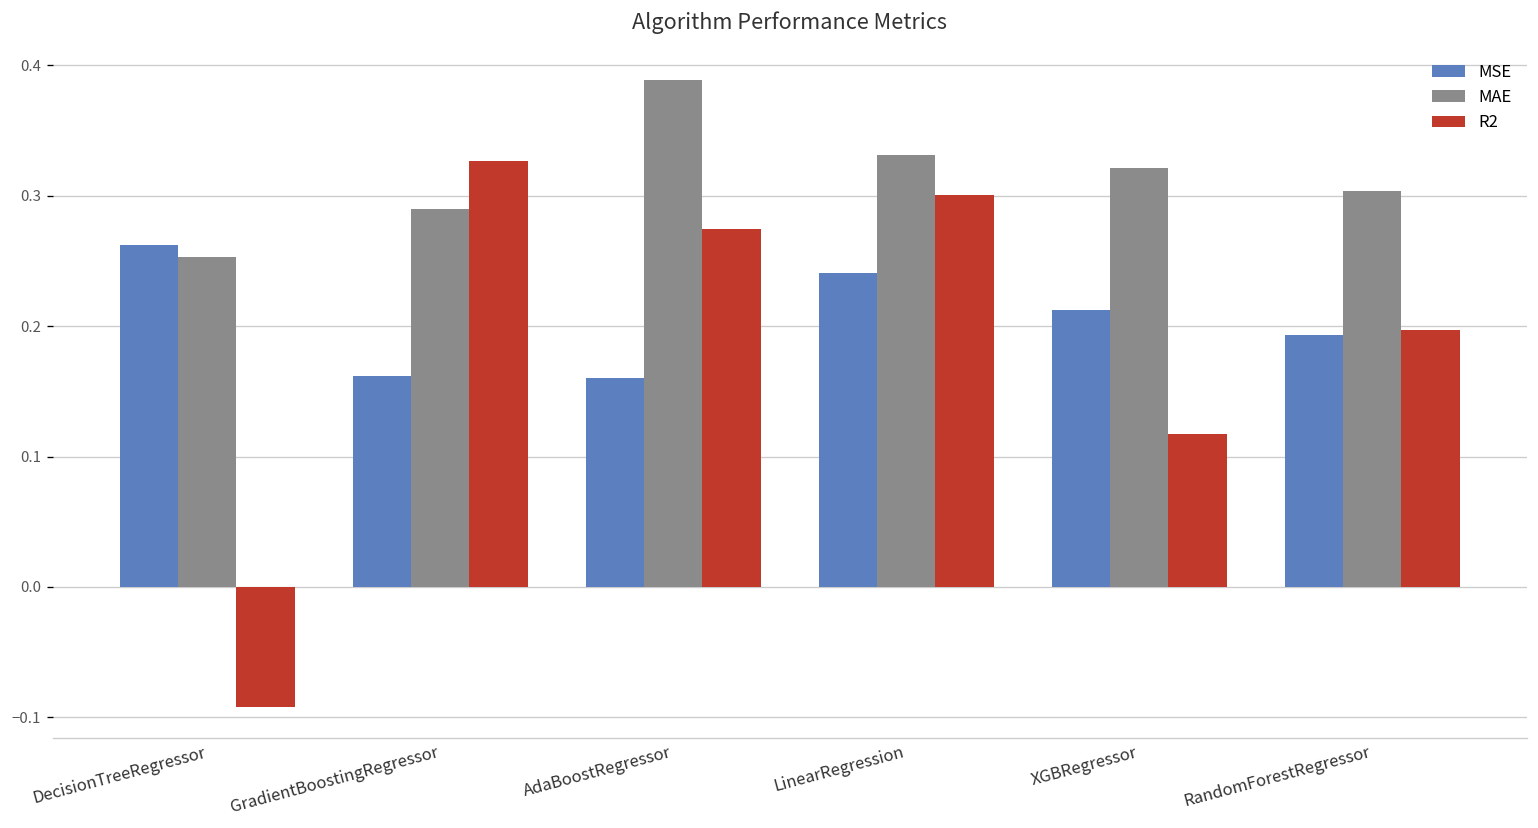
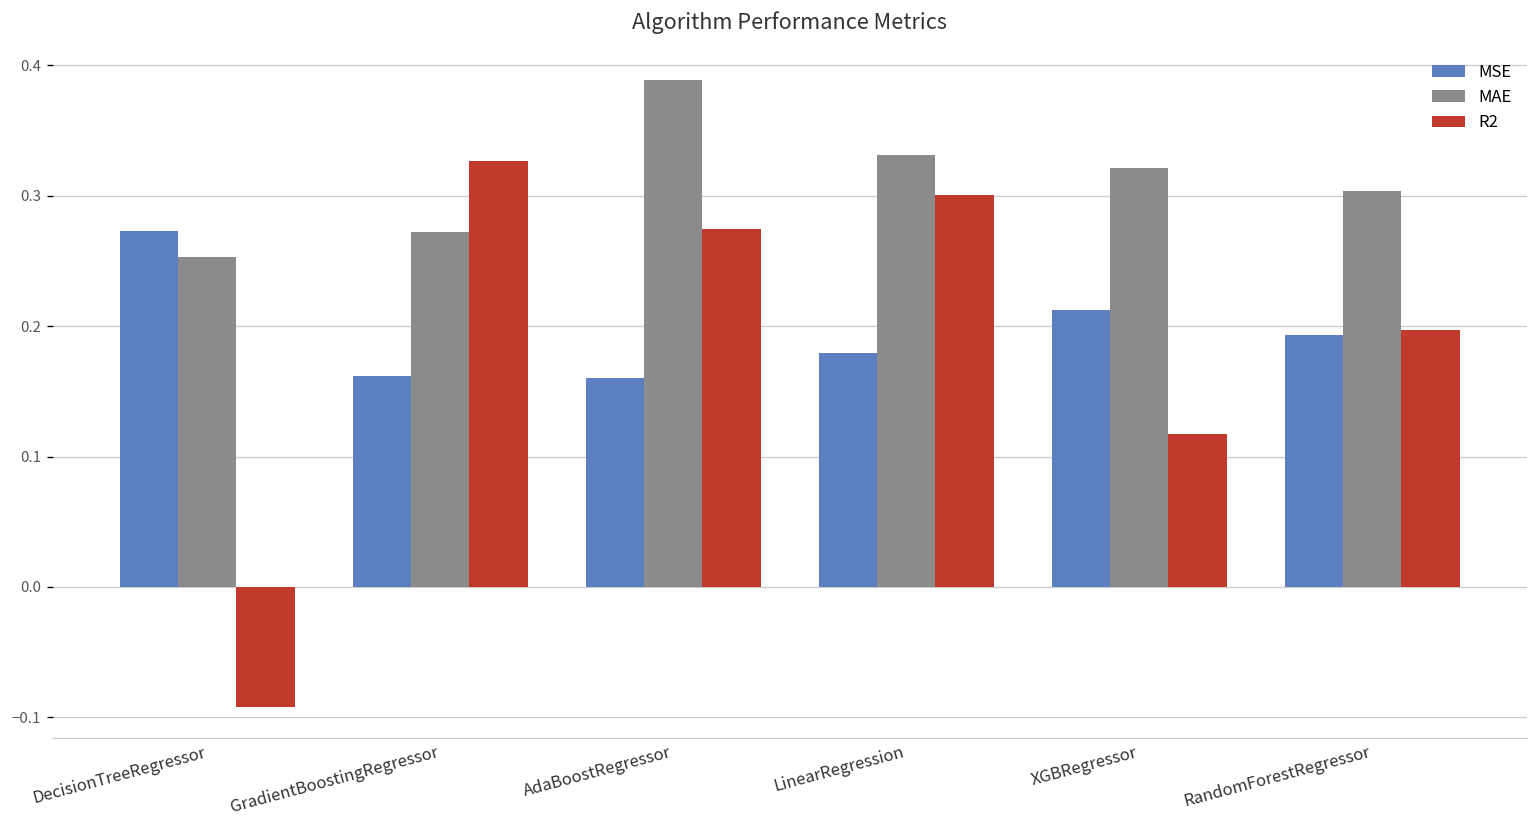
MSE, DecisionTreeRegressor: 0.263 -> 0.273
MAE, GradientBoostingRegressor: 0.290 -> 0.272
MSE, LinearRegression: 0.241 -> 0.179
